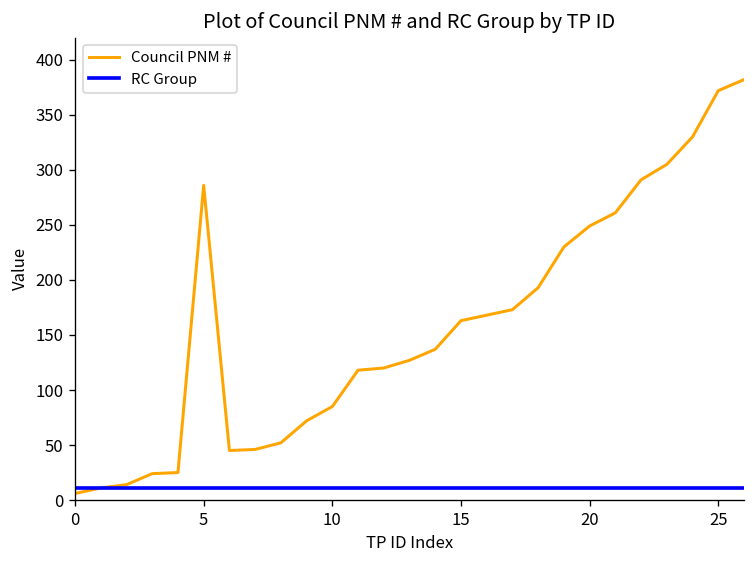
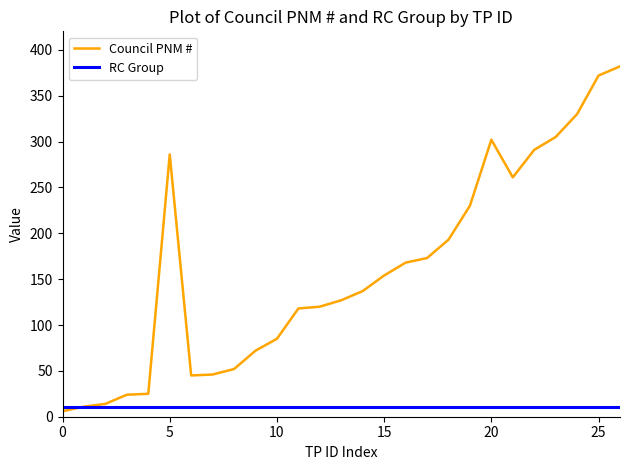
Council PNM #, 15: 160 -> 150
Council PNM #, 20: 250 -> 300
